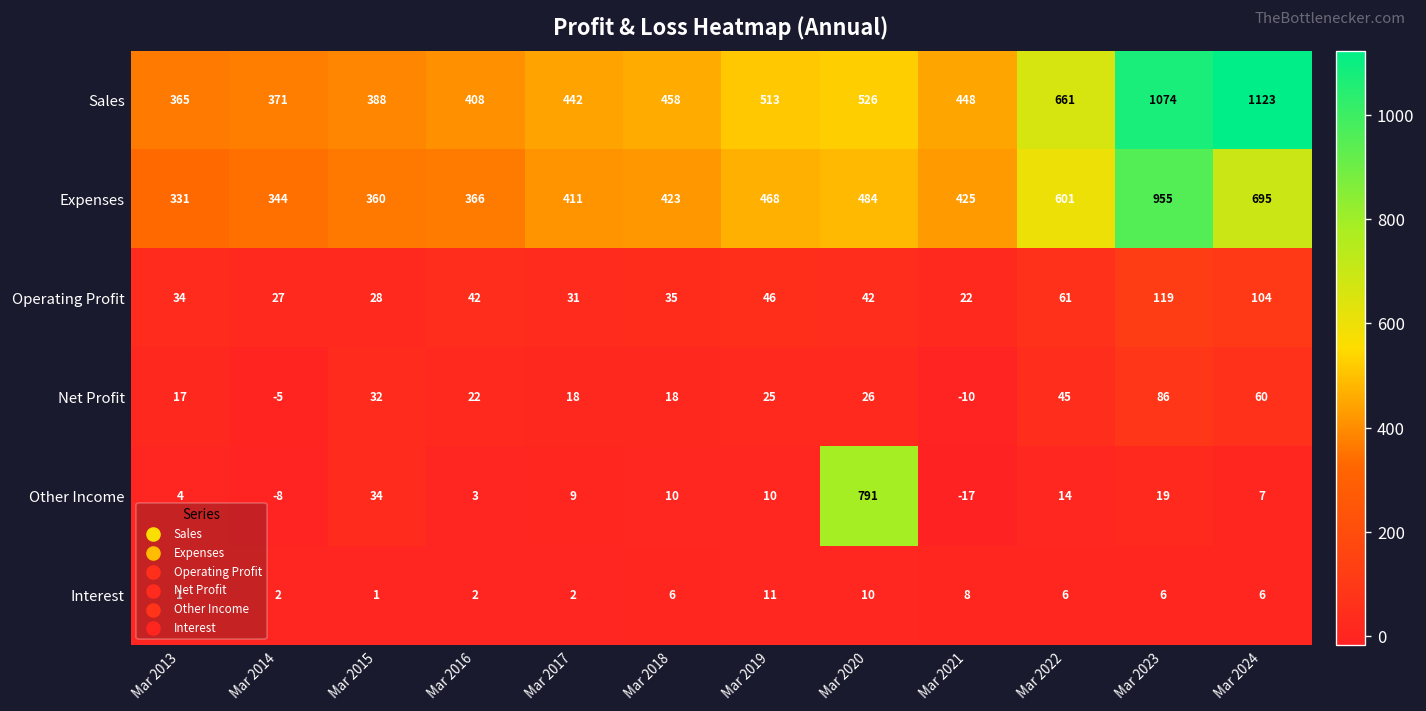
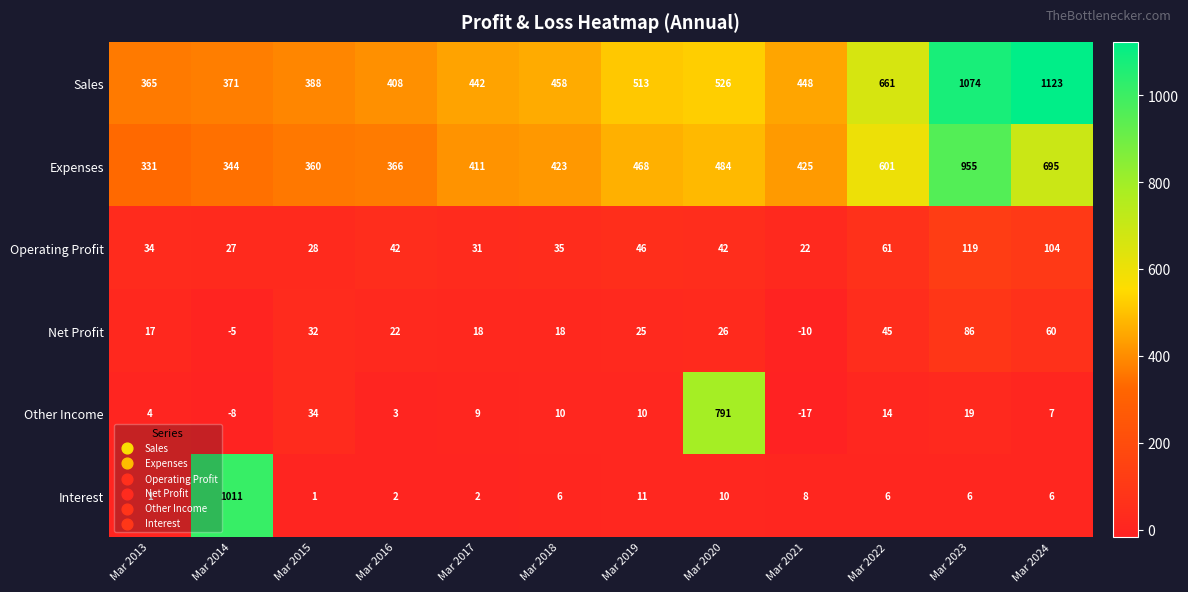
Interest, Mar 2014: 2 -> 1011
